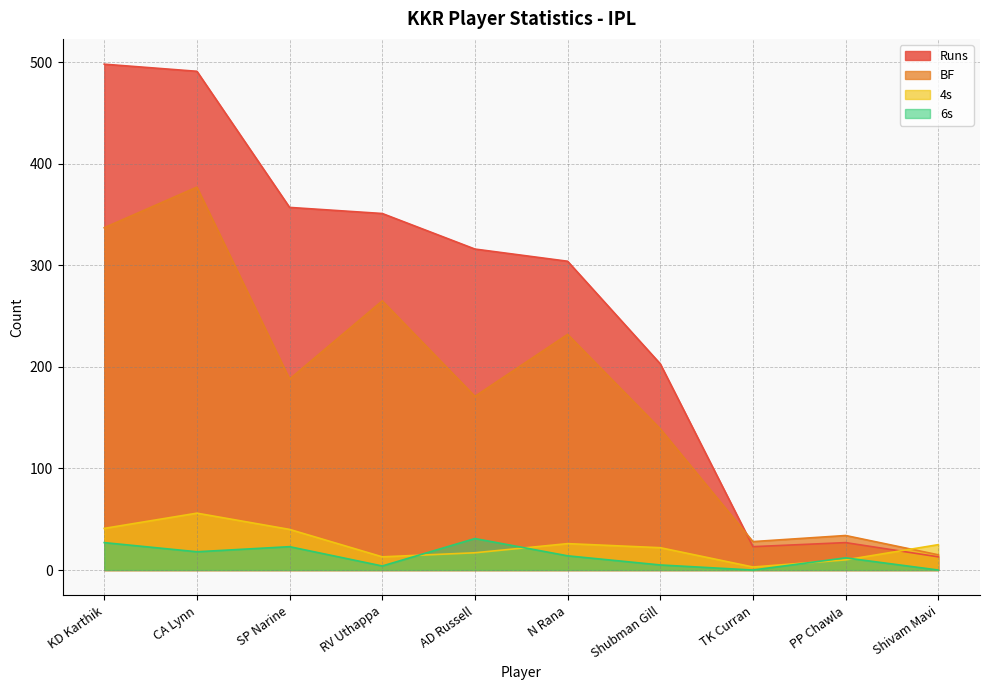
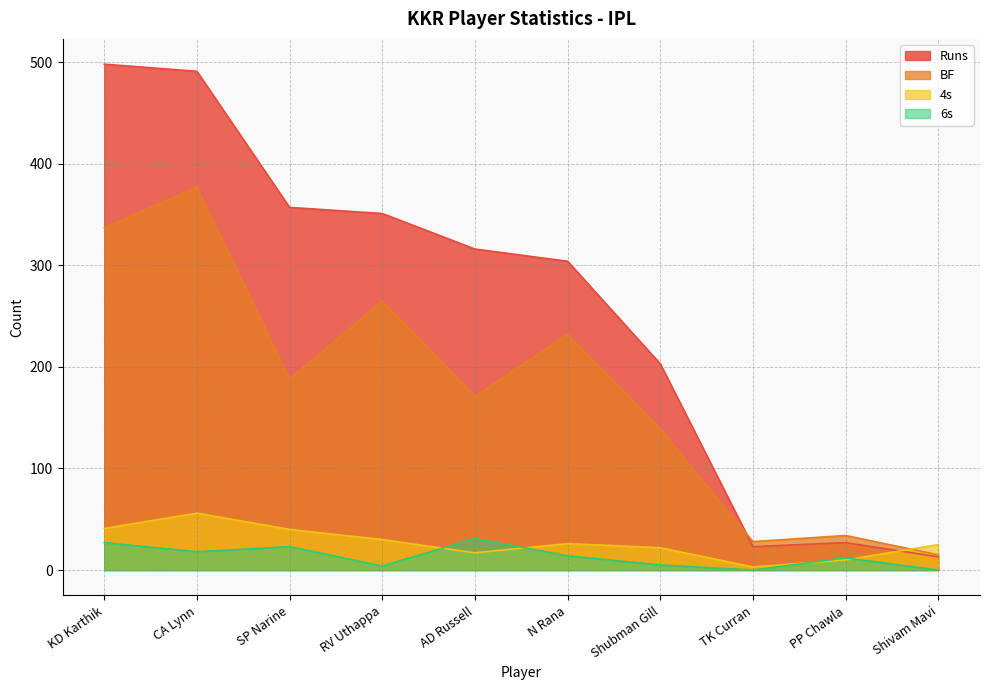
4s, RV Uthappa: 13 -> 30
